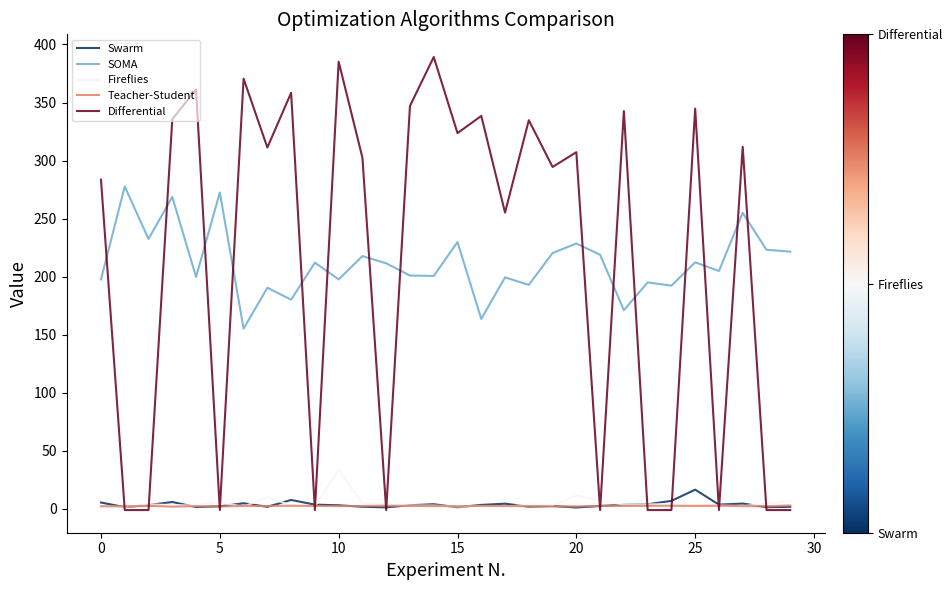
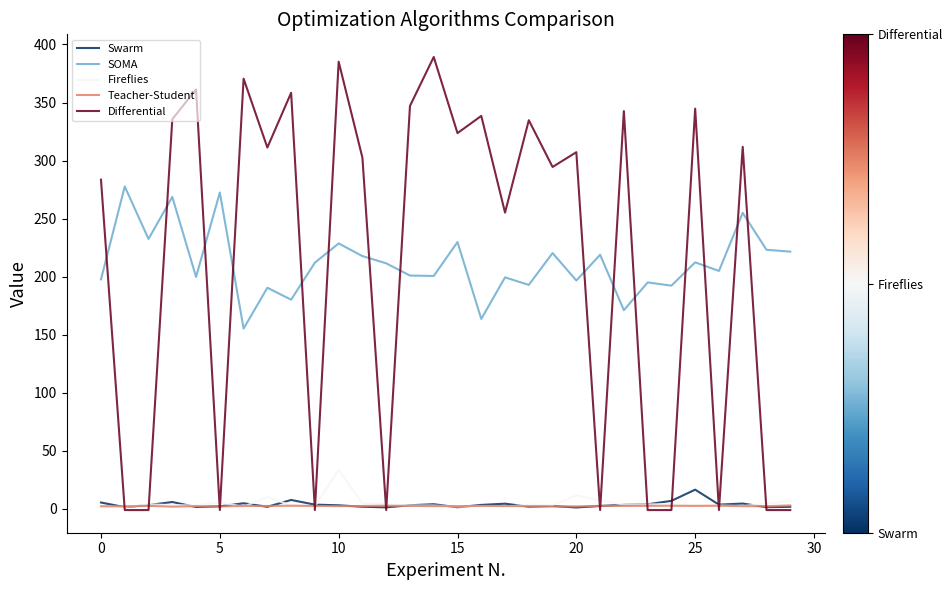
SOMA, 10: 198 -> 229
SOMA, 20: 229 -> 197
